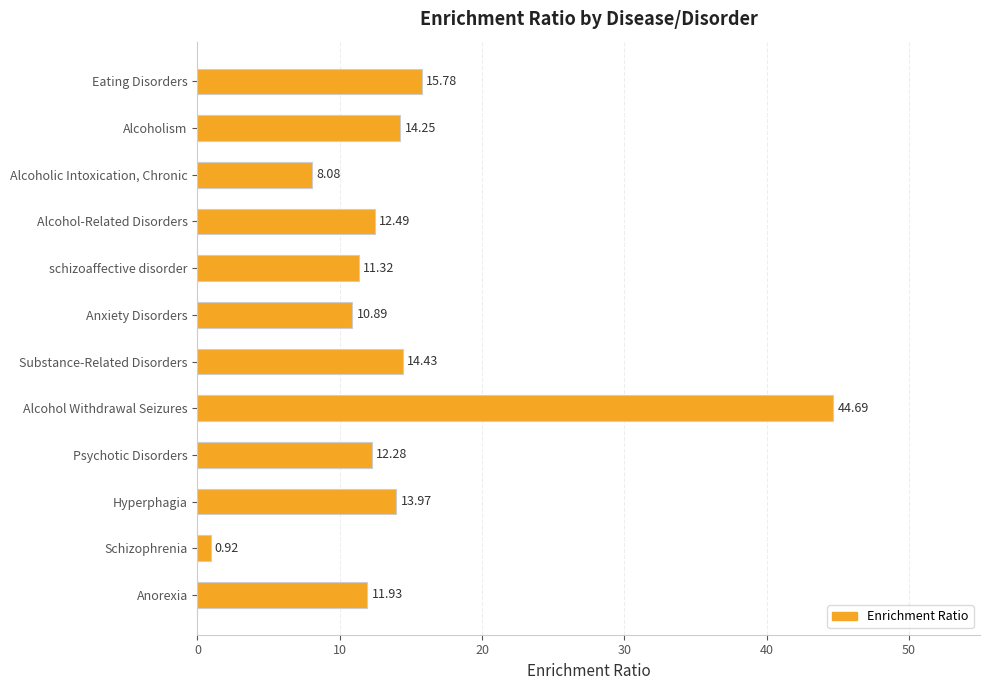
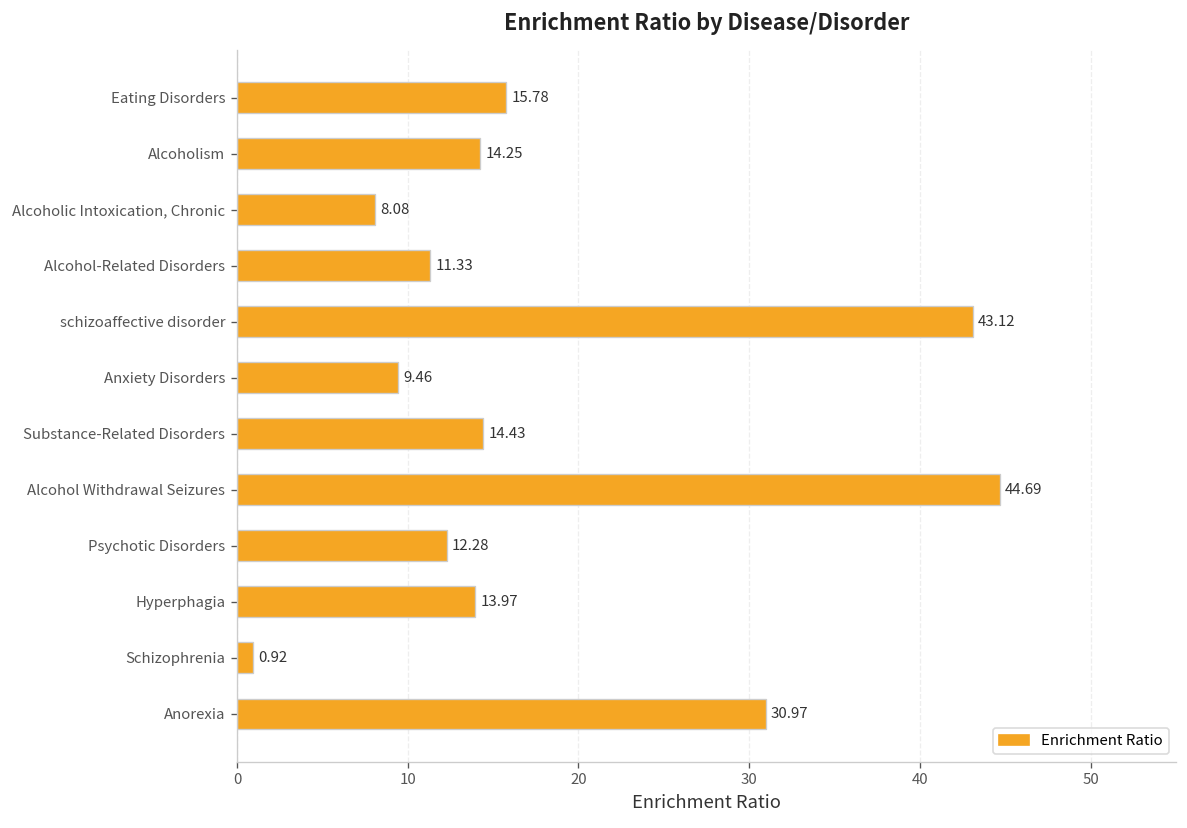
Alcohol-Related Disorders: 12.49 -> 11.33
schizoaffective disorder: 11.32 -> 43.12
Anxiety Disorders: 10.89 -> 9.46
Anorexia: 11.93 -> 30.97
